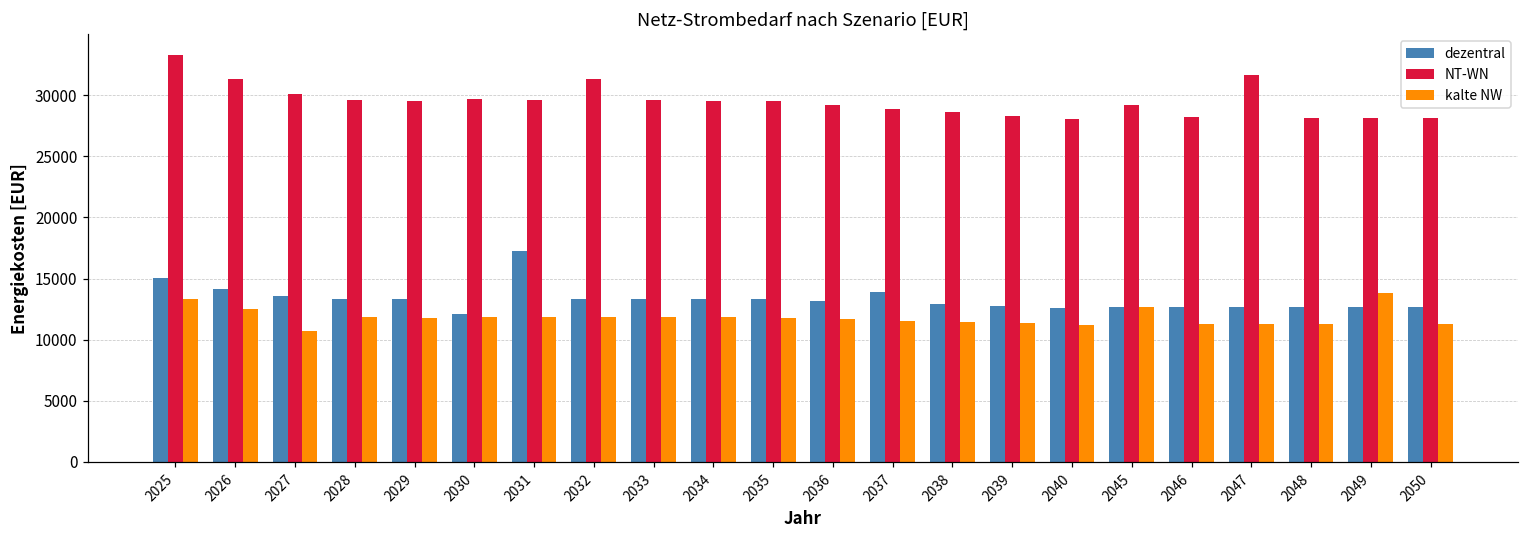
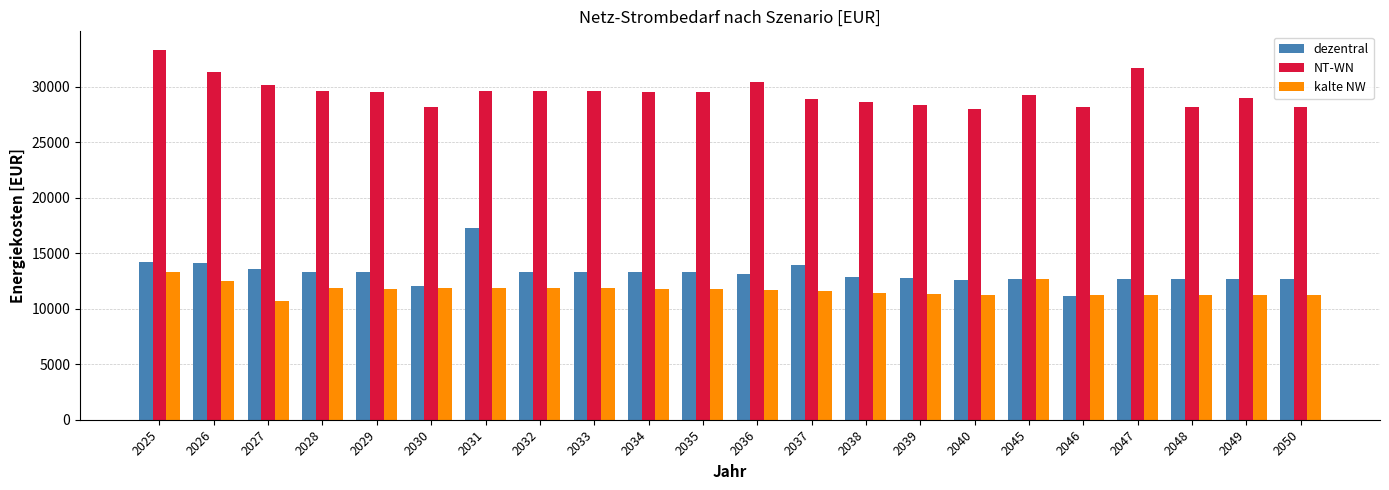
dezentral, 2025: 15000 -> 14200
NT-WN, 2030: 29700 -> 28200
NT-WN, 2032: 31300 -> 29600
NT-WN, 2036: 29200 -> 30400
dezentral, 2046: 12700 -> 11200
NT-WN, 2049: 28200 -> 28900
kalte NW, 2049: 13900 -> 11300
